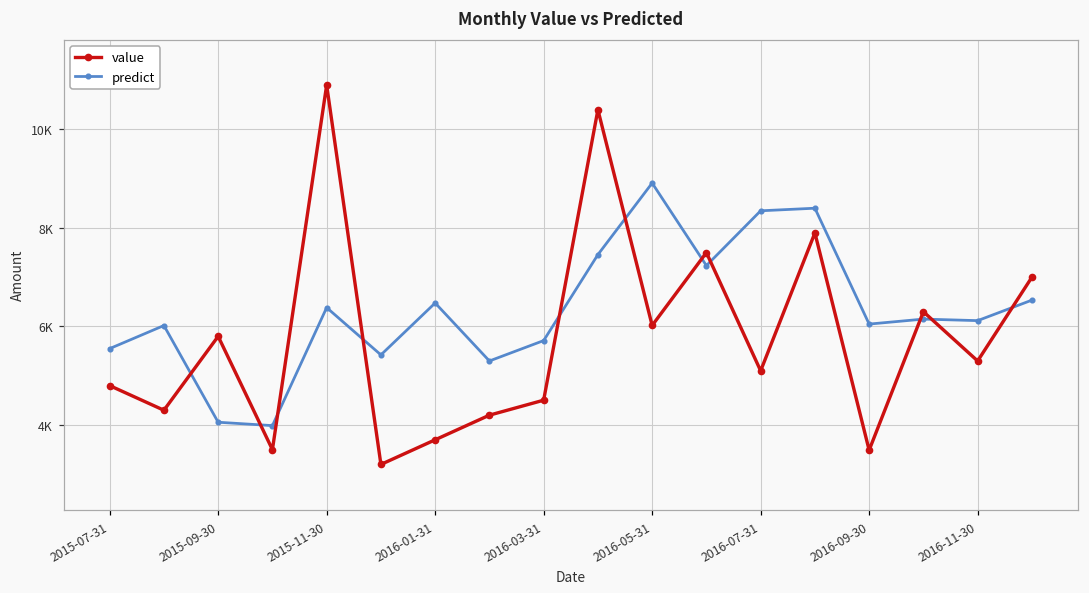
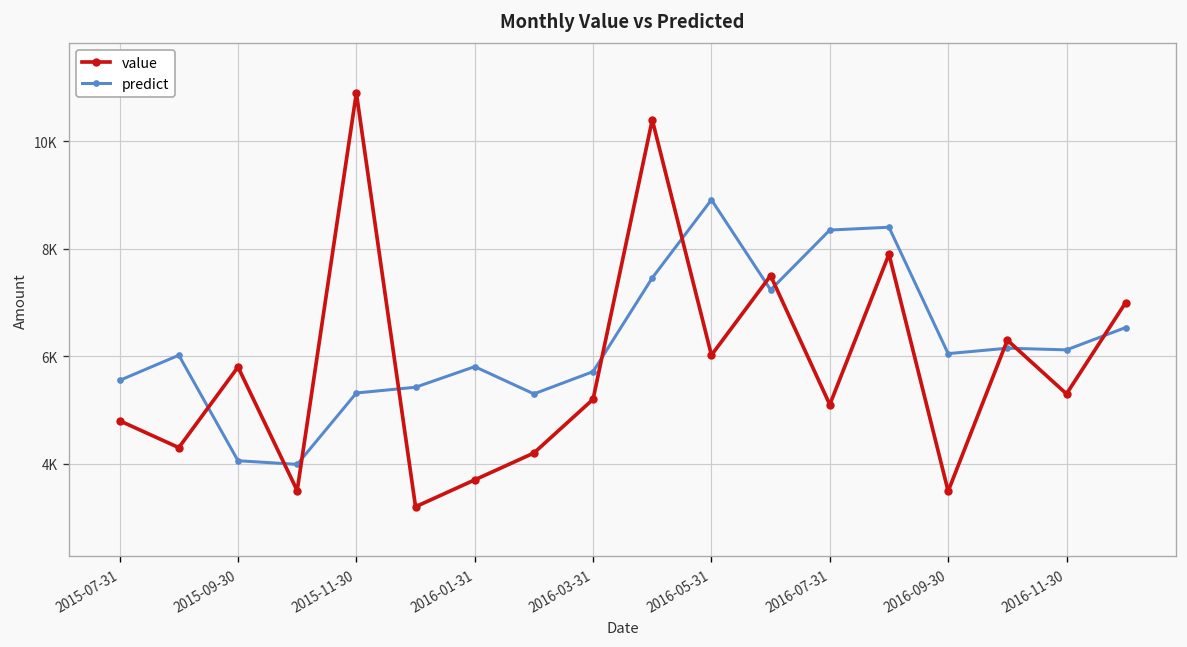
predict, 2015-11-30: 6400 -> 5300
predict, 2016-01-31: 6500 -> 5800
value, 2016-03-31: 4500 -> 5200
